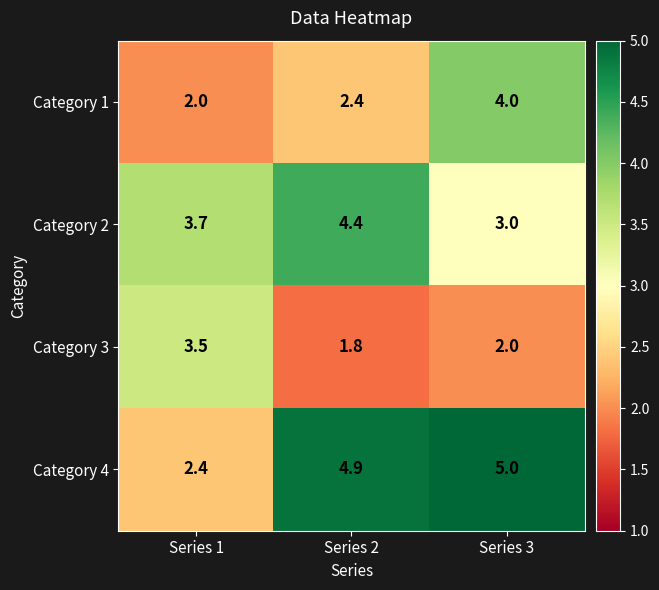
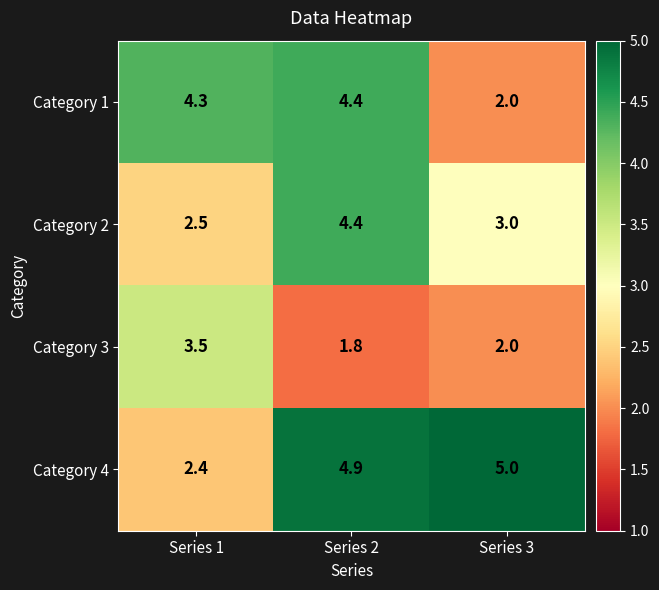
Category 1, Series 1: 2.0 -> 4.3
Category 1, Series 2: 2.4 -> 4.4
Category 1, Series 3: 4.0 -> 2.0
Category 2, Series 1: 3.7 -> 2.5
